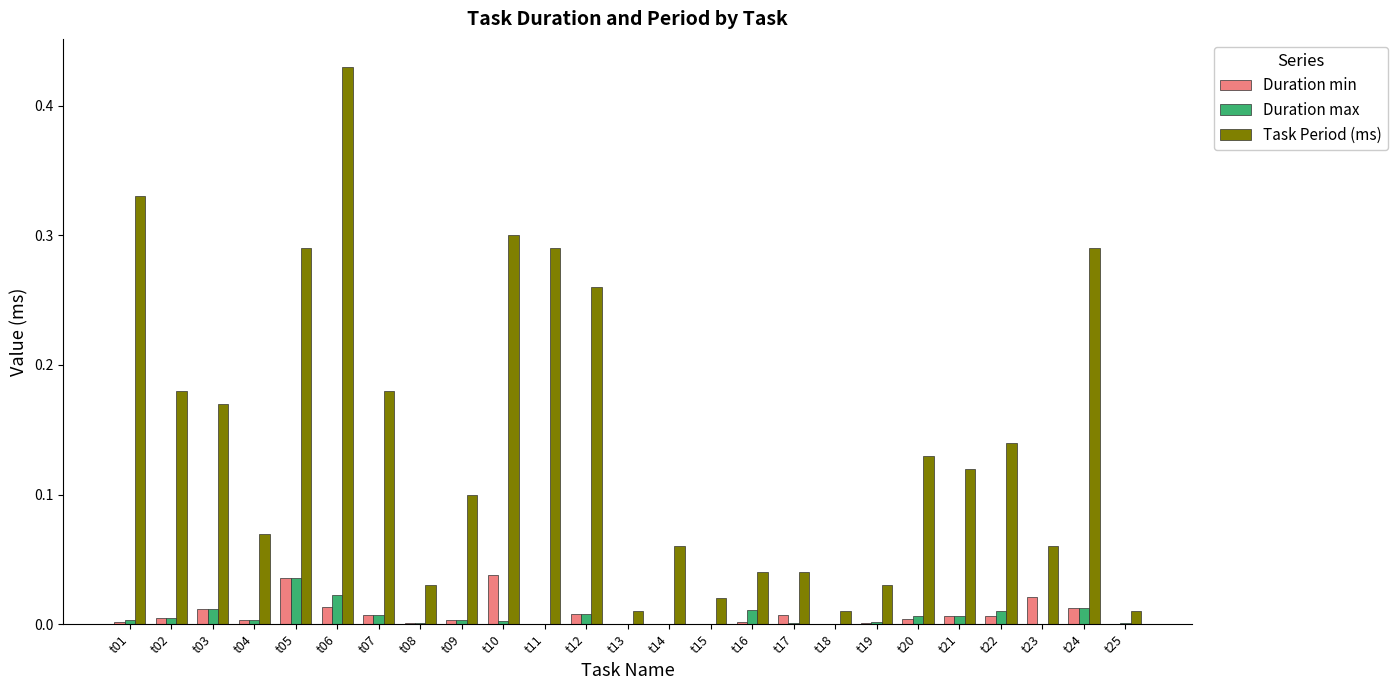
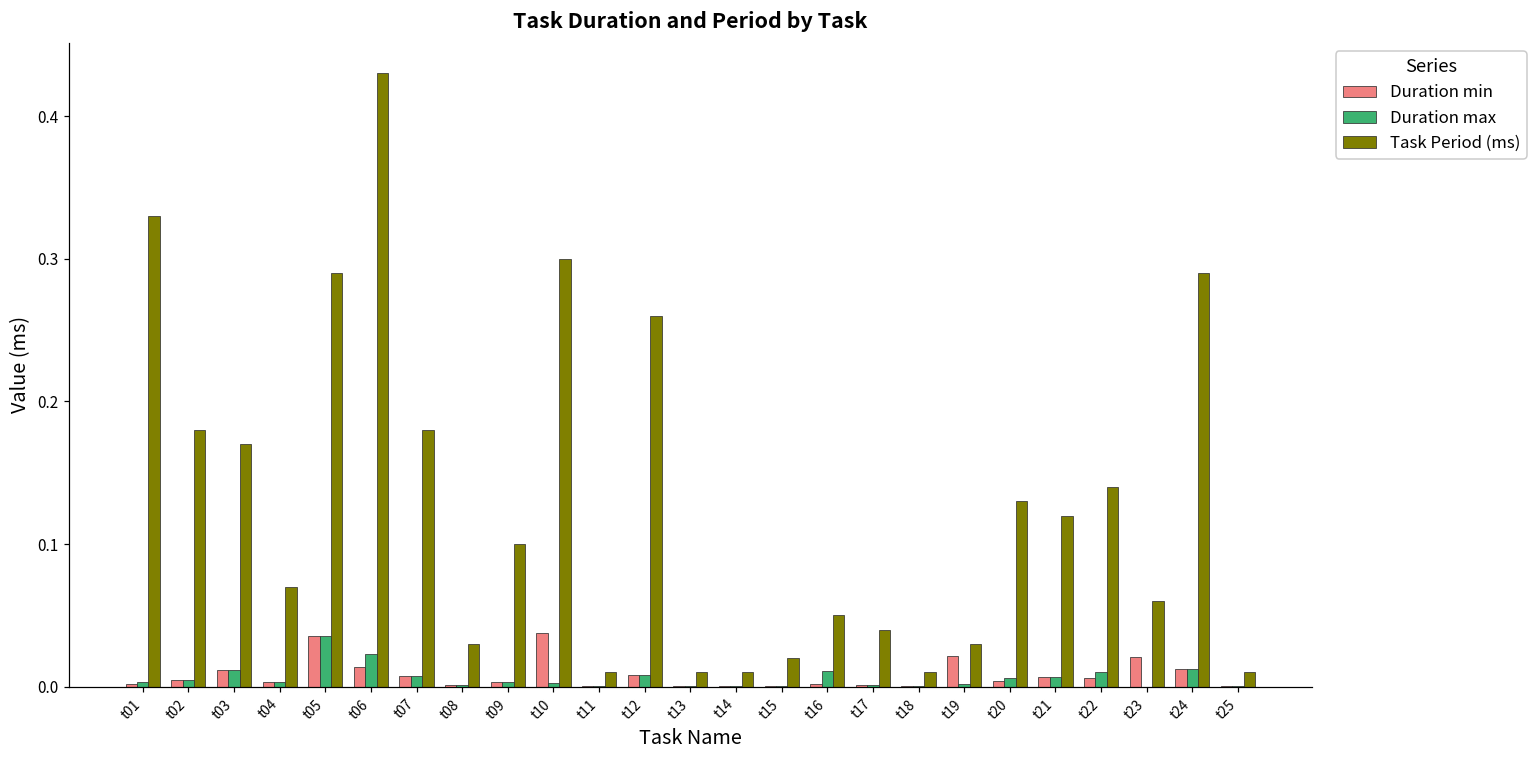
Task Period (ms), t11: 0.29 -> 0.01
Task Period (ms), t14: 0.06 -> 0.01
Task Period (ms), t16: 0.04 -> 0.05
Duration min, t17: 0.008 -> 0.001
Duration min, t19: 0.001 -> 0.021
